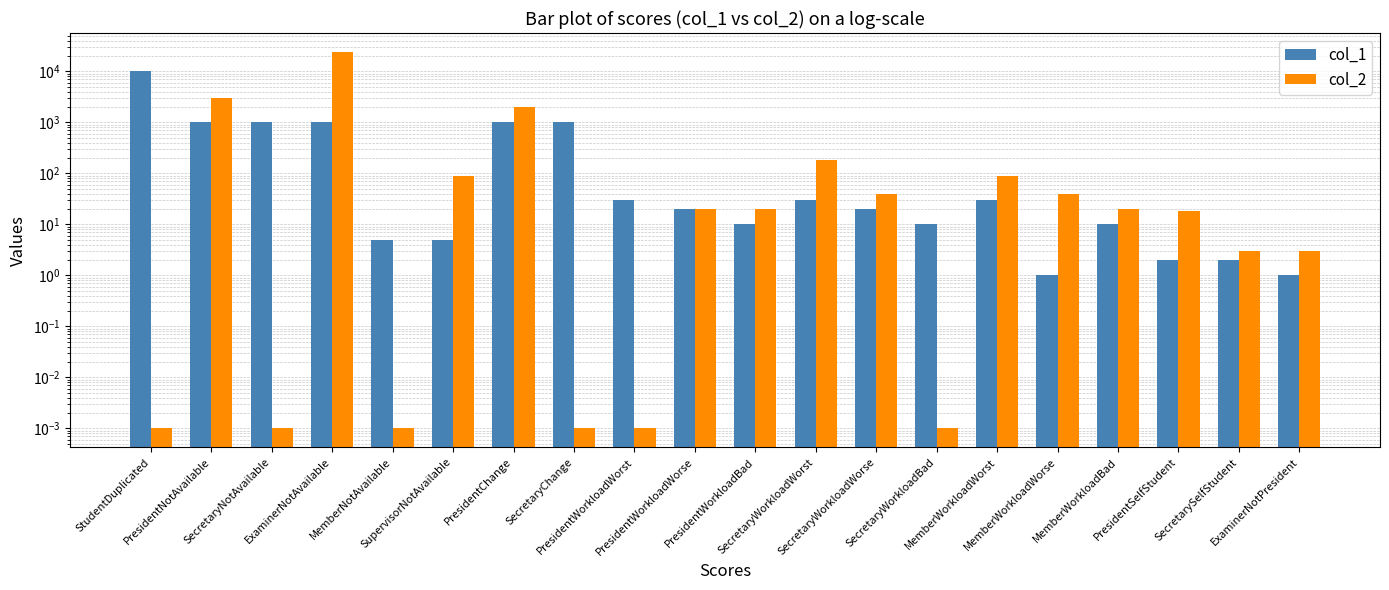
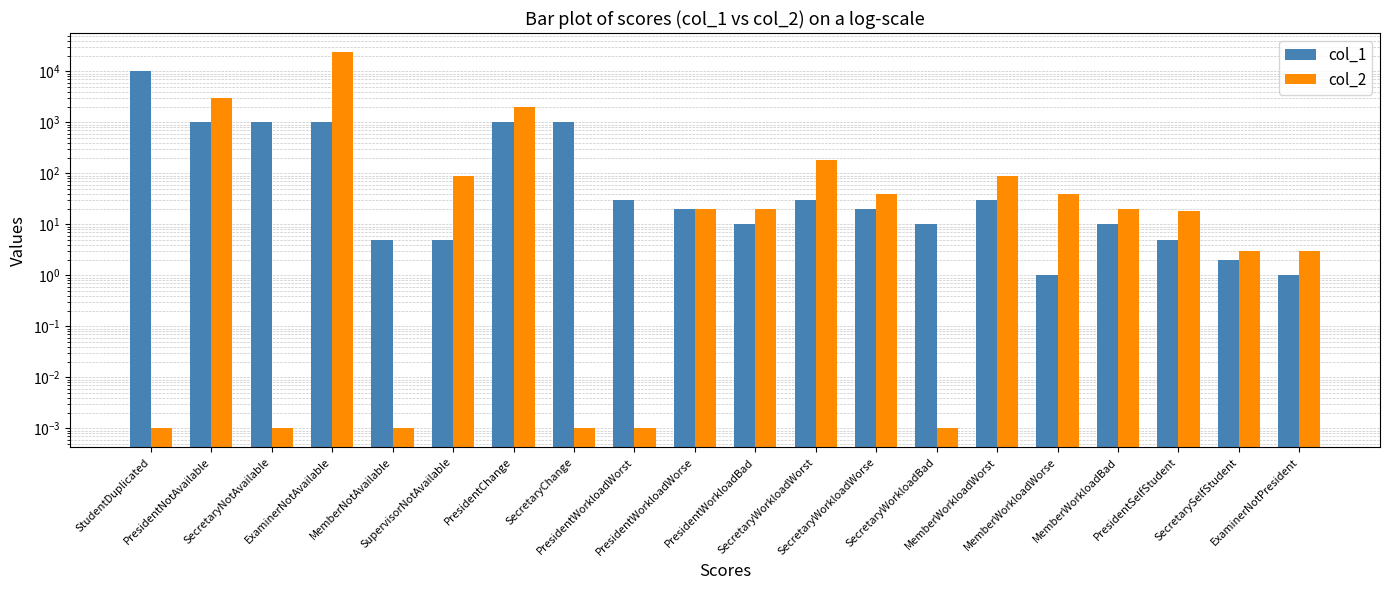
col_1, PresidentSelfStudent: 2 -> 5
